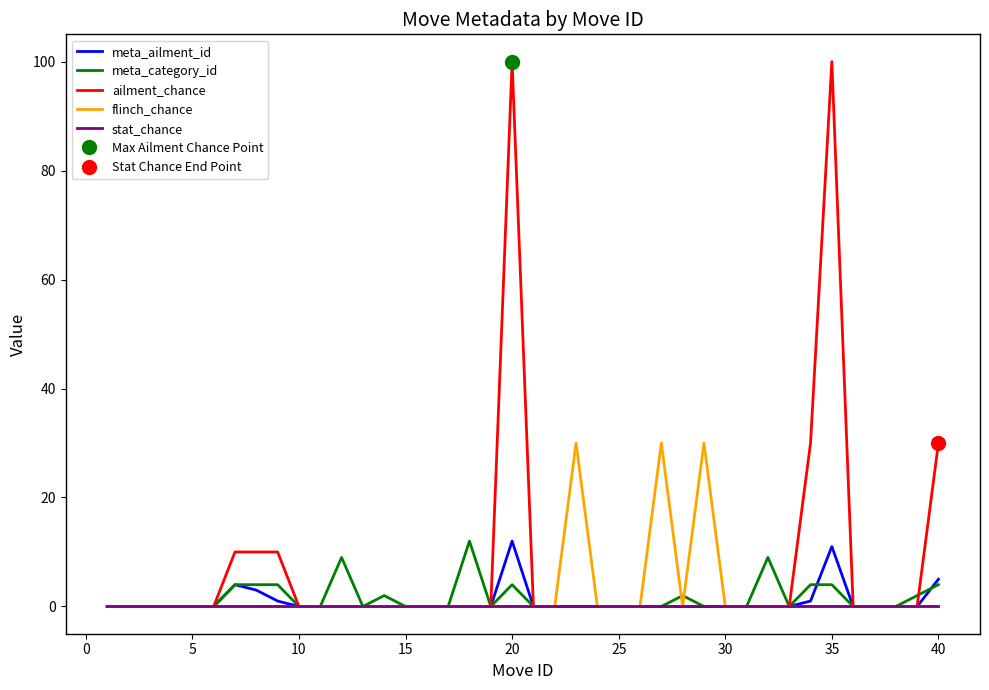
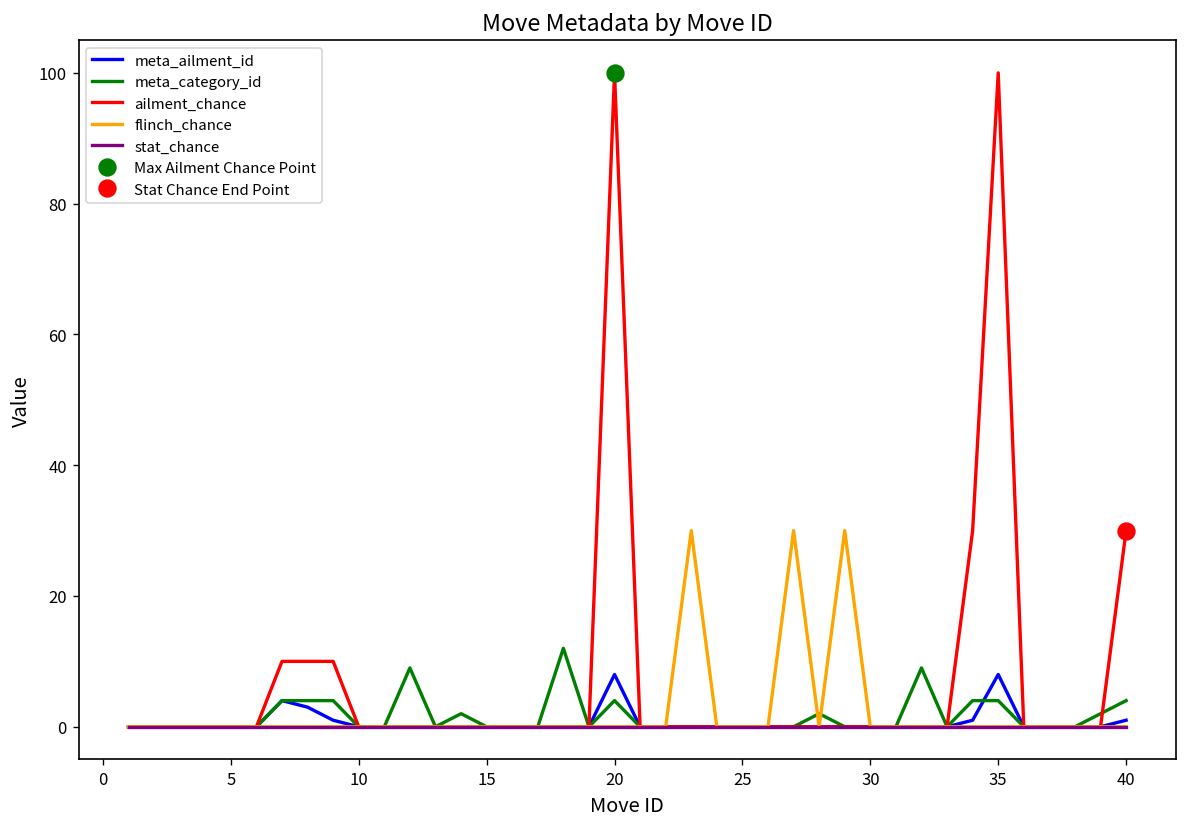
meta_ailment_id, 20: 12 -> 8
meta_ailment_id, 35: 11 -> 8
meta_ailment_id, 40: 5 -> 1
